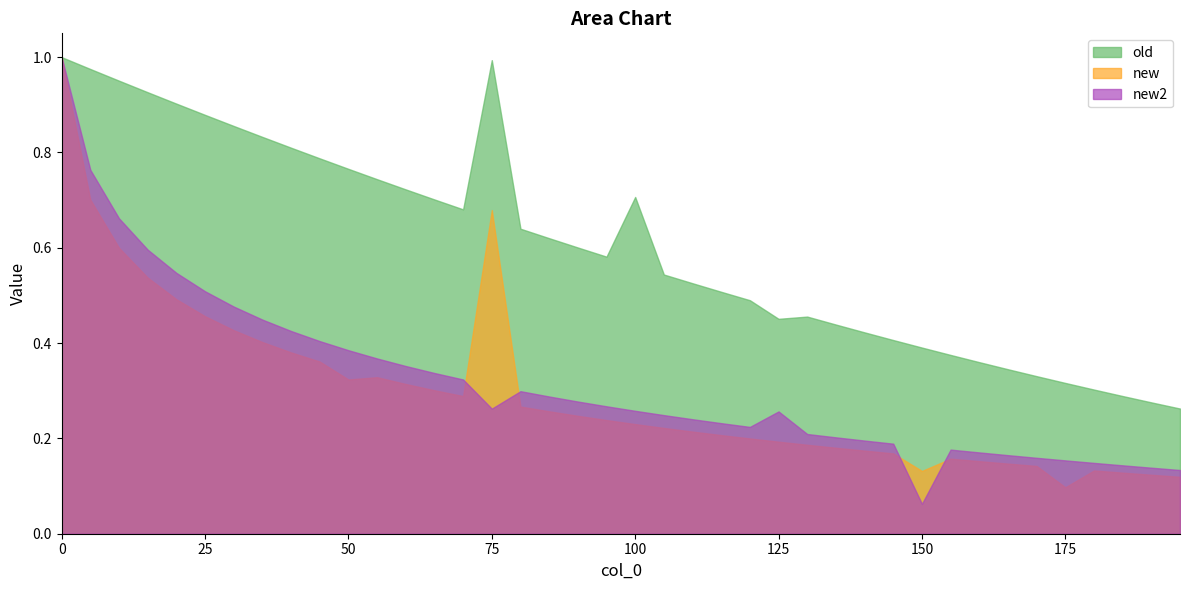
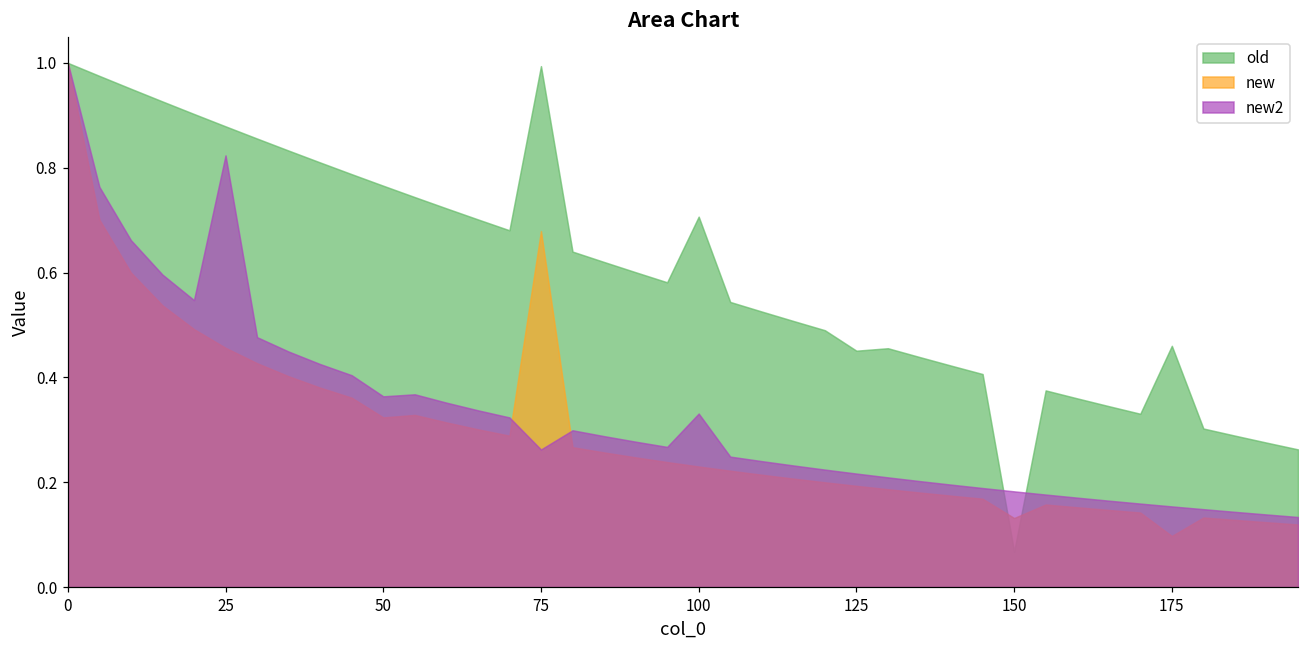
new2, 25: 0.51 -> 0.82
new2, 50: 0.39 -> 0.36
new2, 100: 0.26 -> 0.33
new2, 125: 0.26 -> 0.22
old, 150: 0.39 -> 0.07
new2, 150: 0.06 -> 0.18
old, 175: 0.32 -> 0.46
